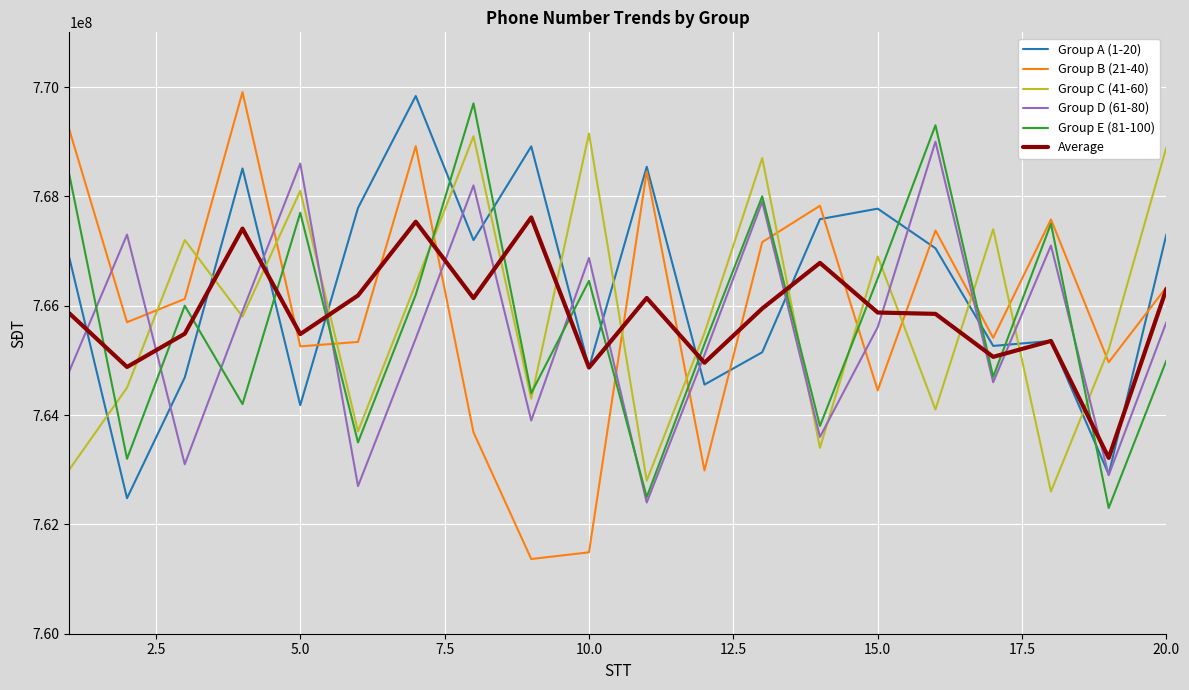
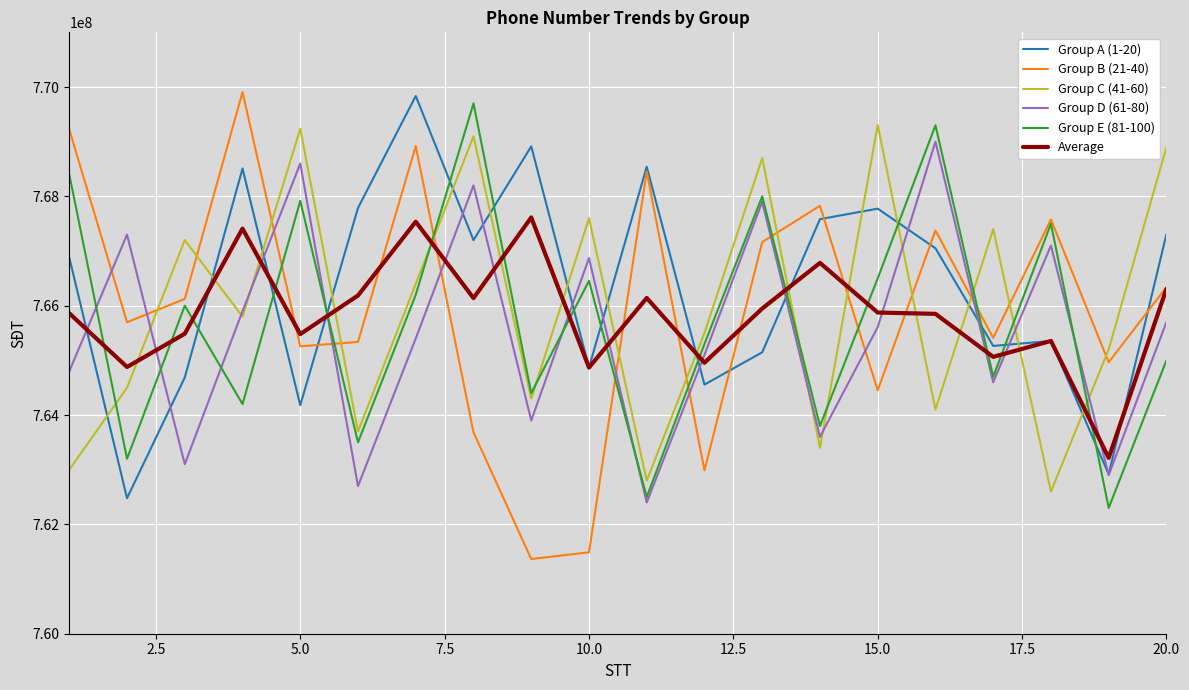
Group C (41-60), 5.0: 768100000 -> 769200000
Group E (81-100), 5.0: 767700000 -> 767900000
Group C (41-60), 10.0: 769100000 -> 767600000
Group C (41-60), 15.0: 766900000 -> 769300000
